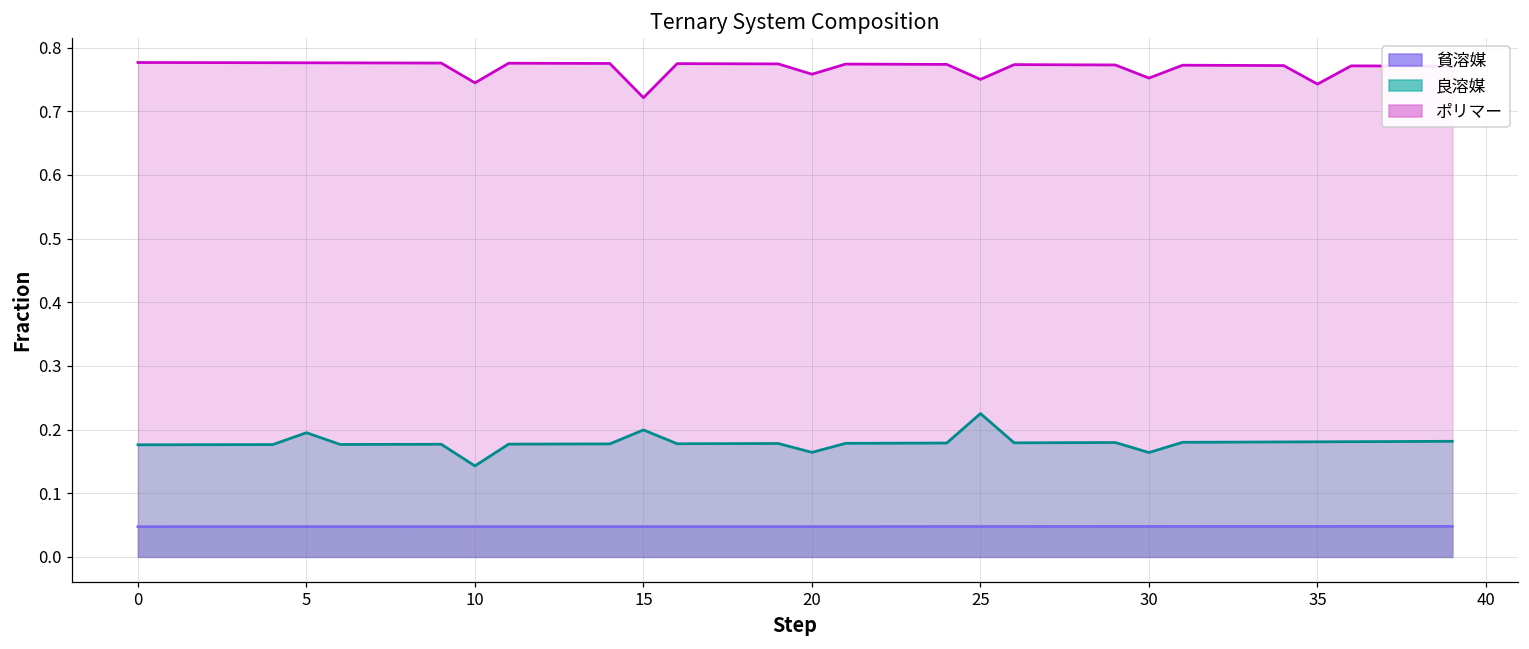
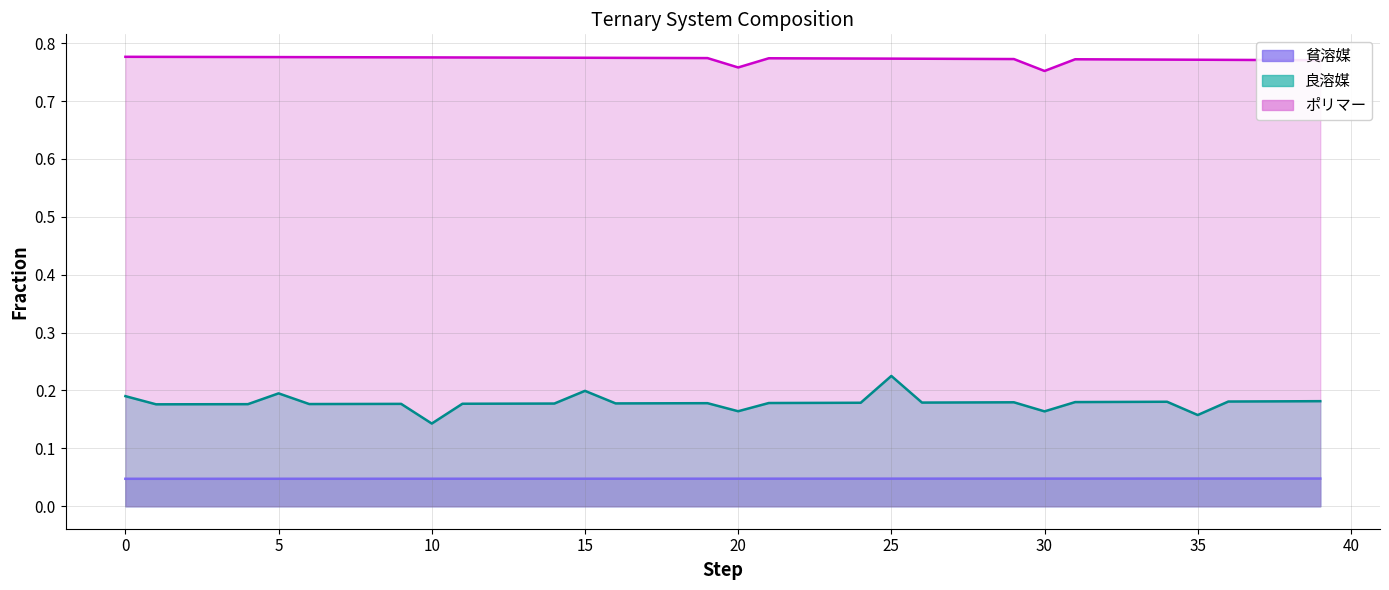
良溶媒, 0: 0.18 -> 0.19
ポリマー, 10: 0.74 -> 0.78
ポリマー, 15: 0.72 -> 0.77
ポリマー, 25: 0.75 -> 0.77
良溶媒, 35: 0.18 -> 0.16
ポリマー, 35: 0.74 -> 0.77
